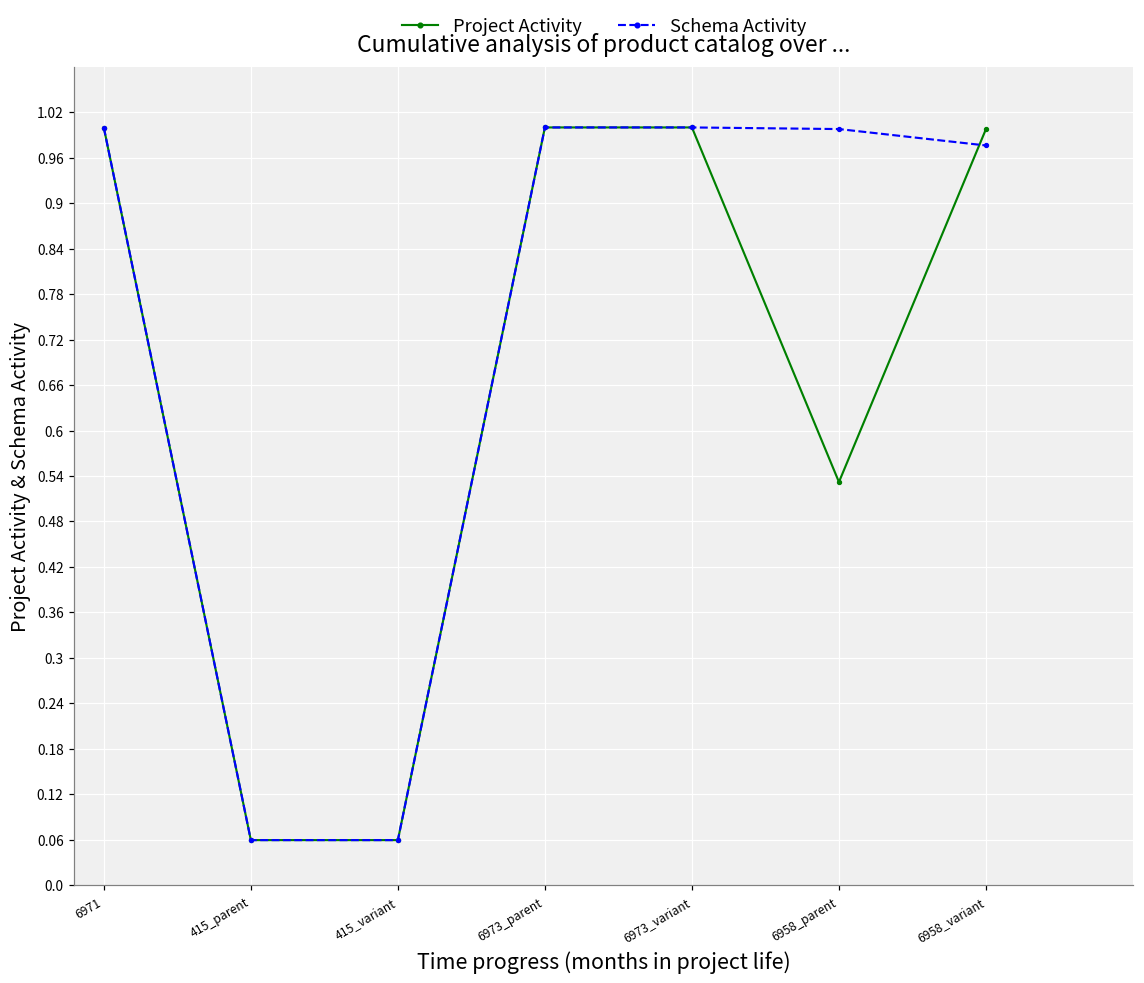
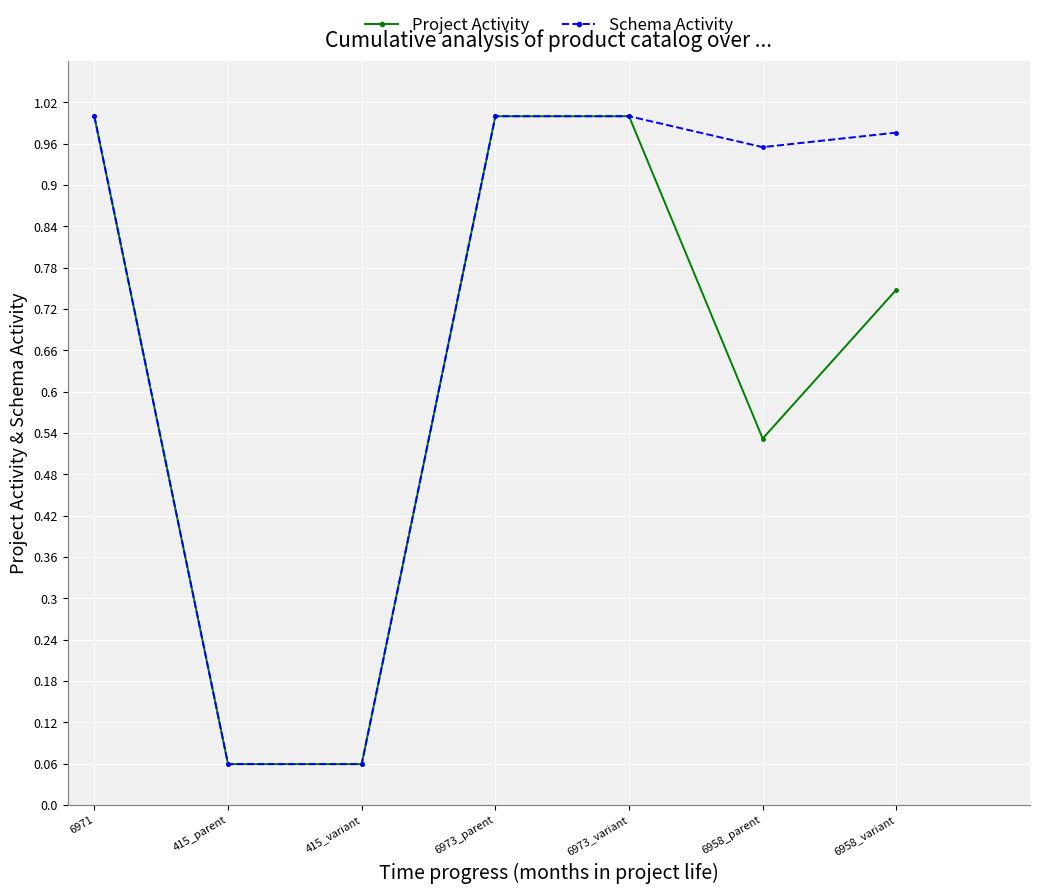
Schema Activity, 6958_parent: 1.00 -> 0.96
Project Activity, 6958_variant: 1.00 -> 0.75
